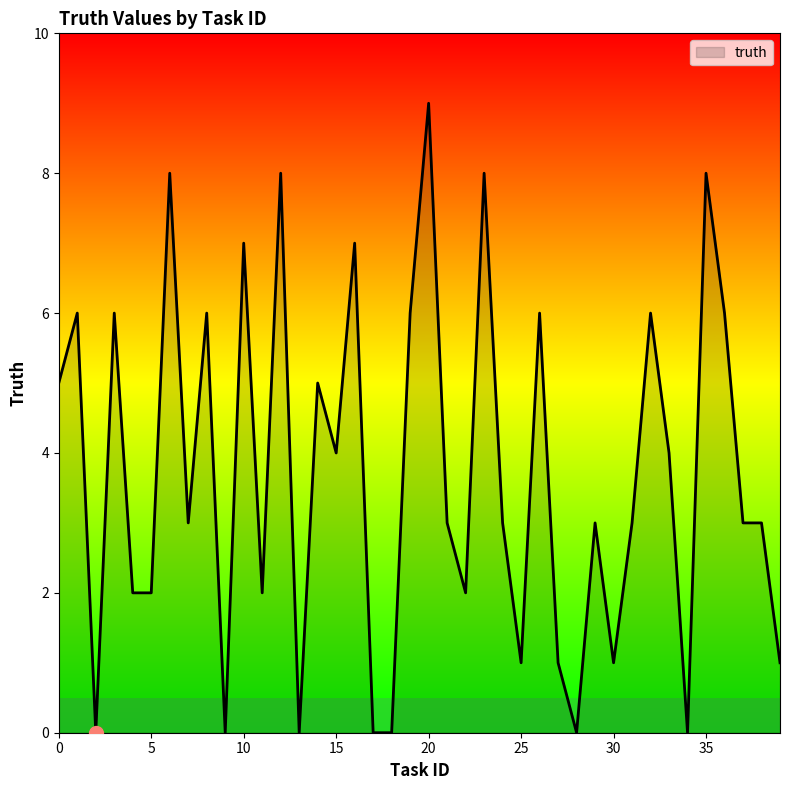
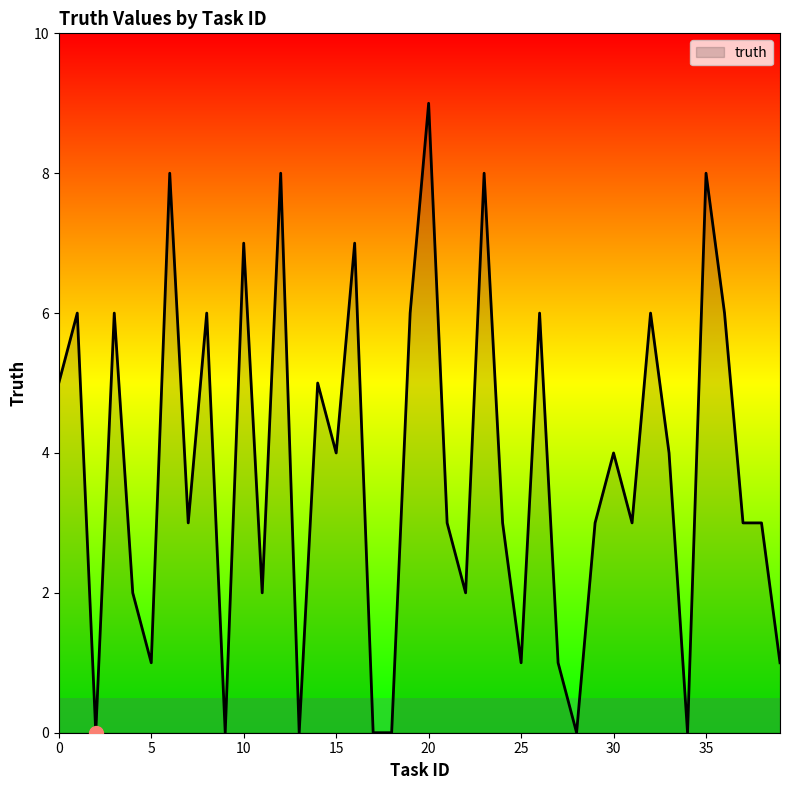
truth, 5: 2 -> 1
truth, 30: 1 -> 4
